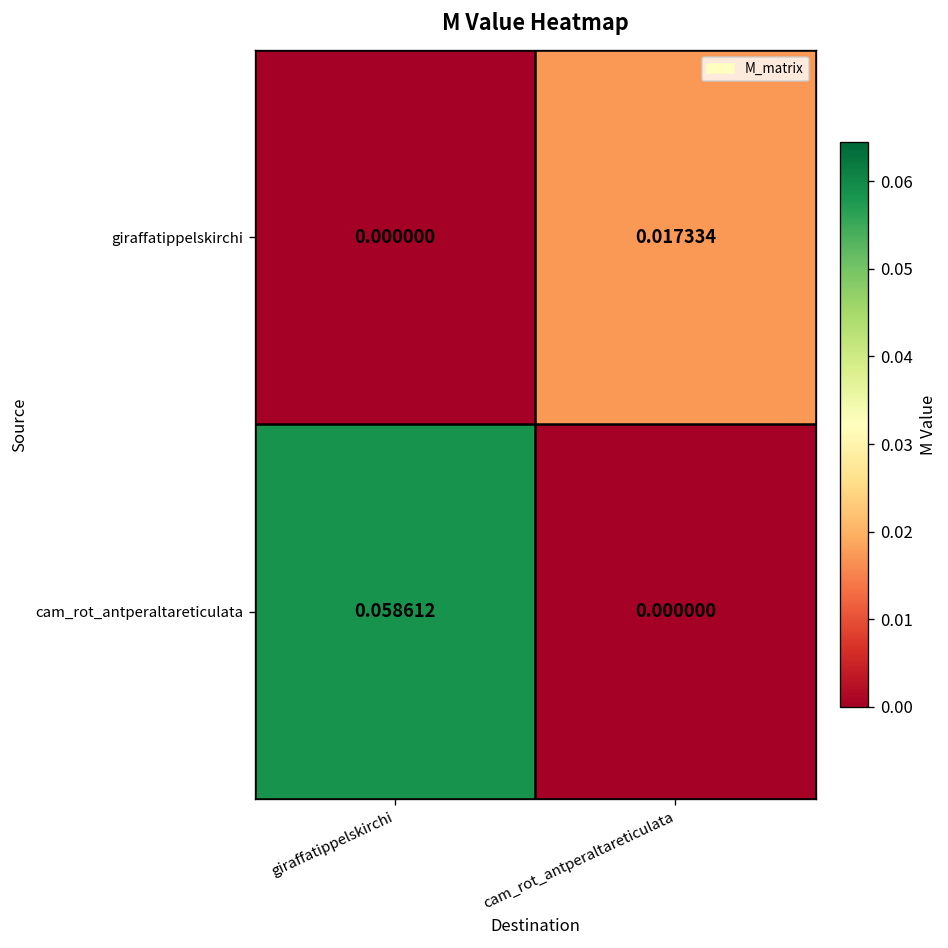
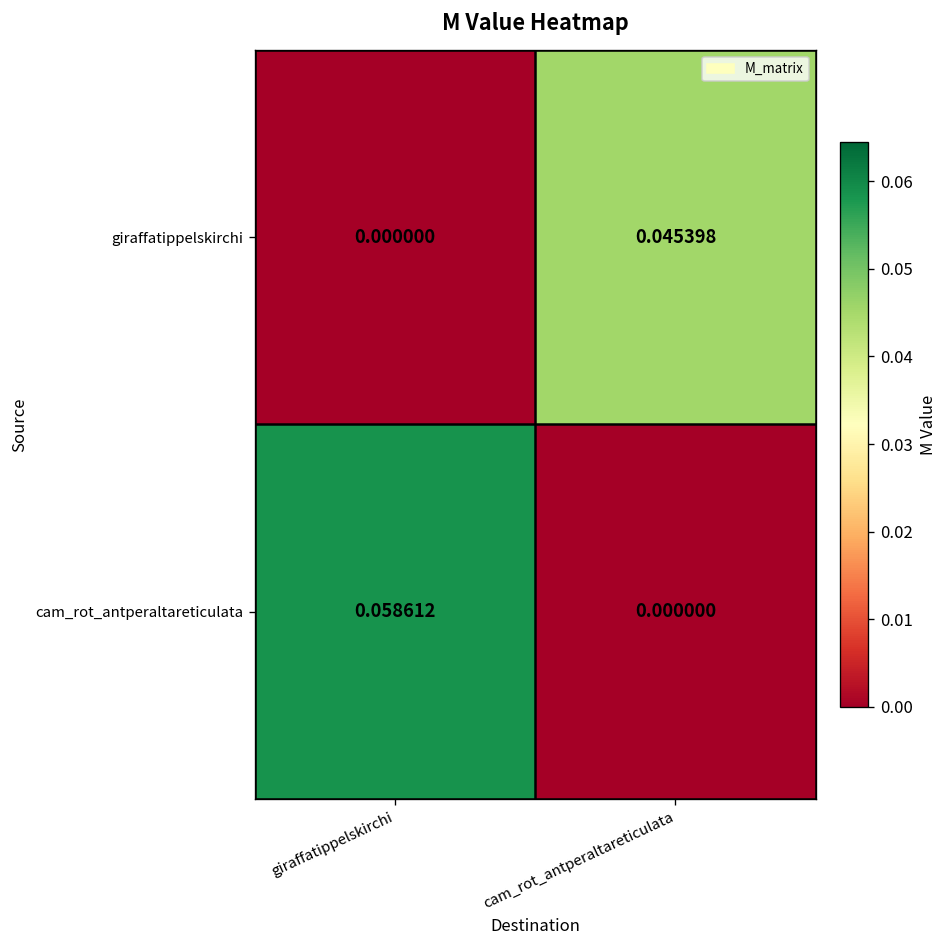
giraffatippelskirchi, cam_rot_antperaltareticulata: 0.017334 -> 0.045398
